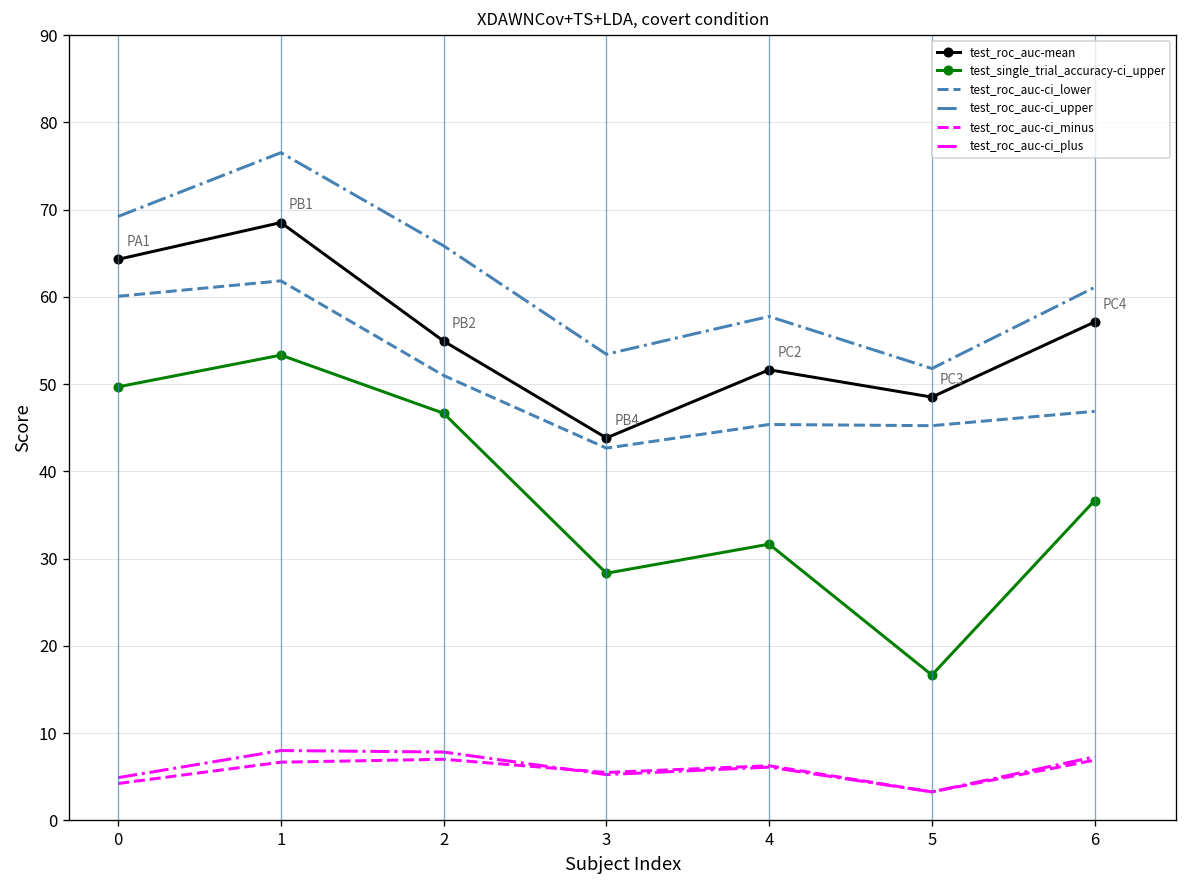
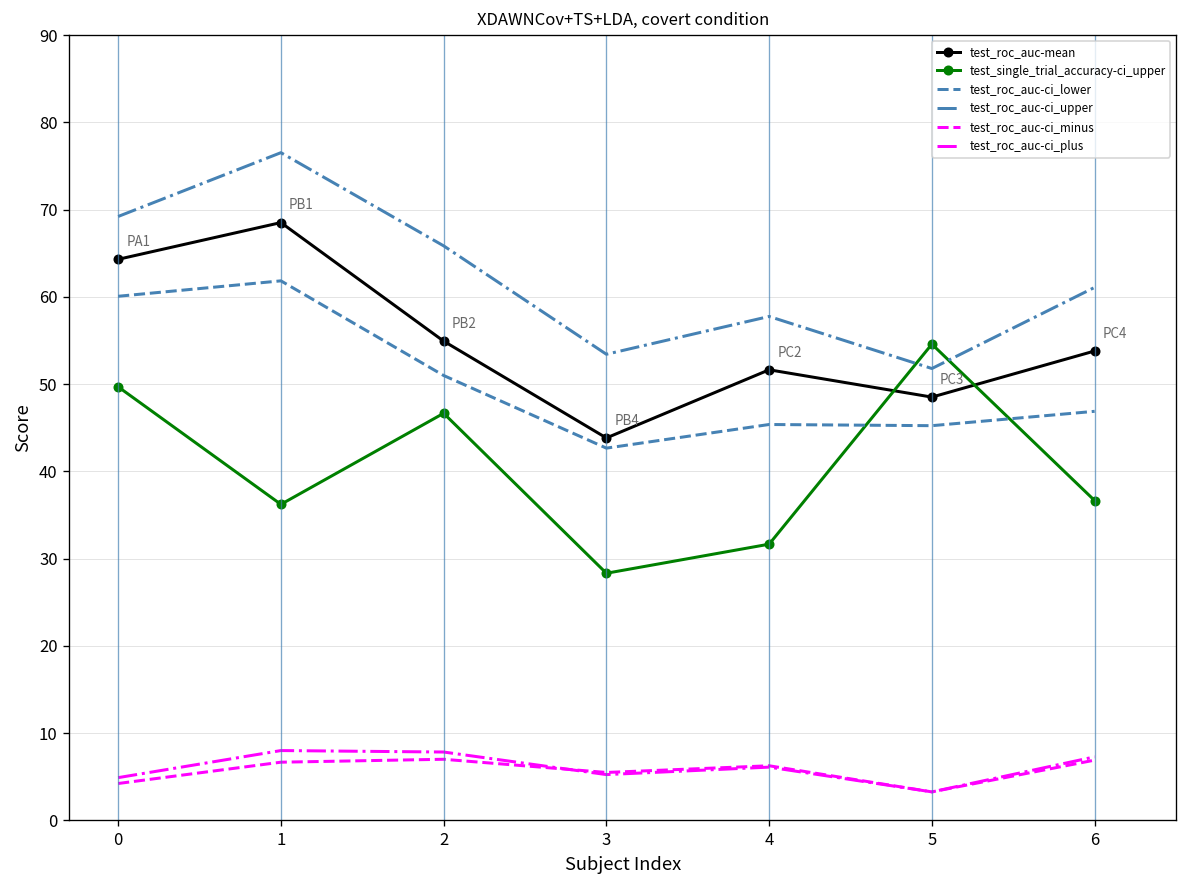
test_single_trial_accuracy-ci_upper, 1: 53 -> 36
test_single_trial_accuracy-ci_upper, 5: 17 -> 55
test_roc_auc-mean, 6: 57 -> 54
